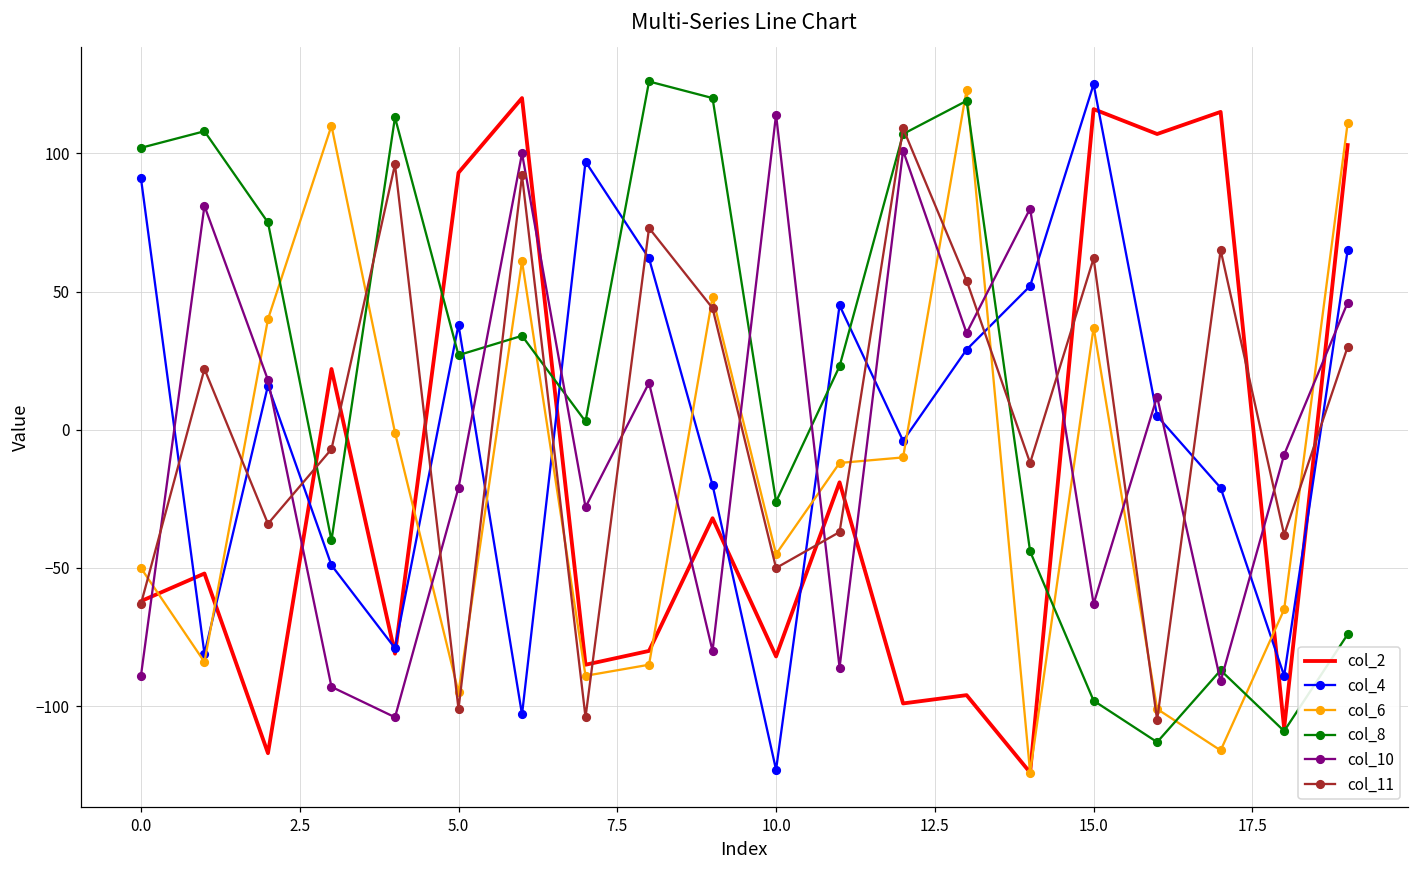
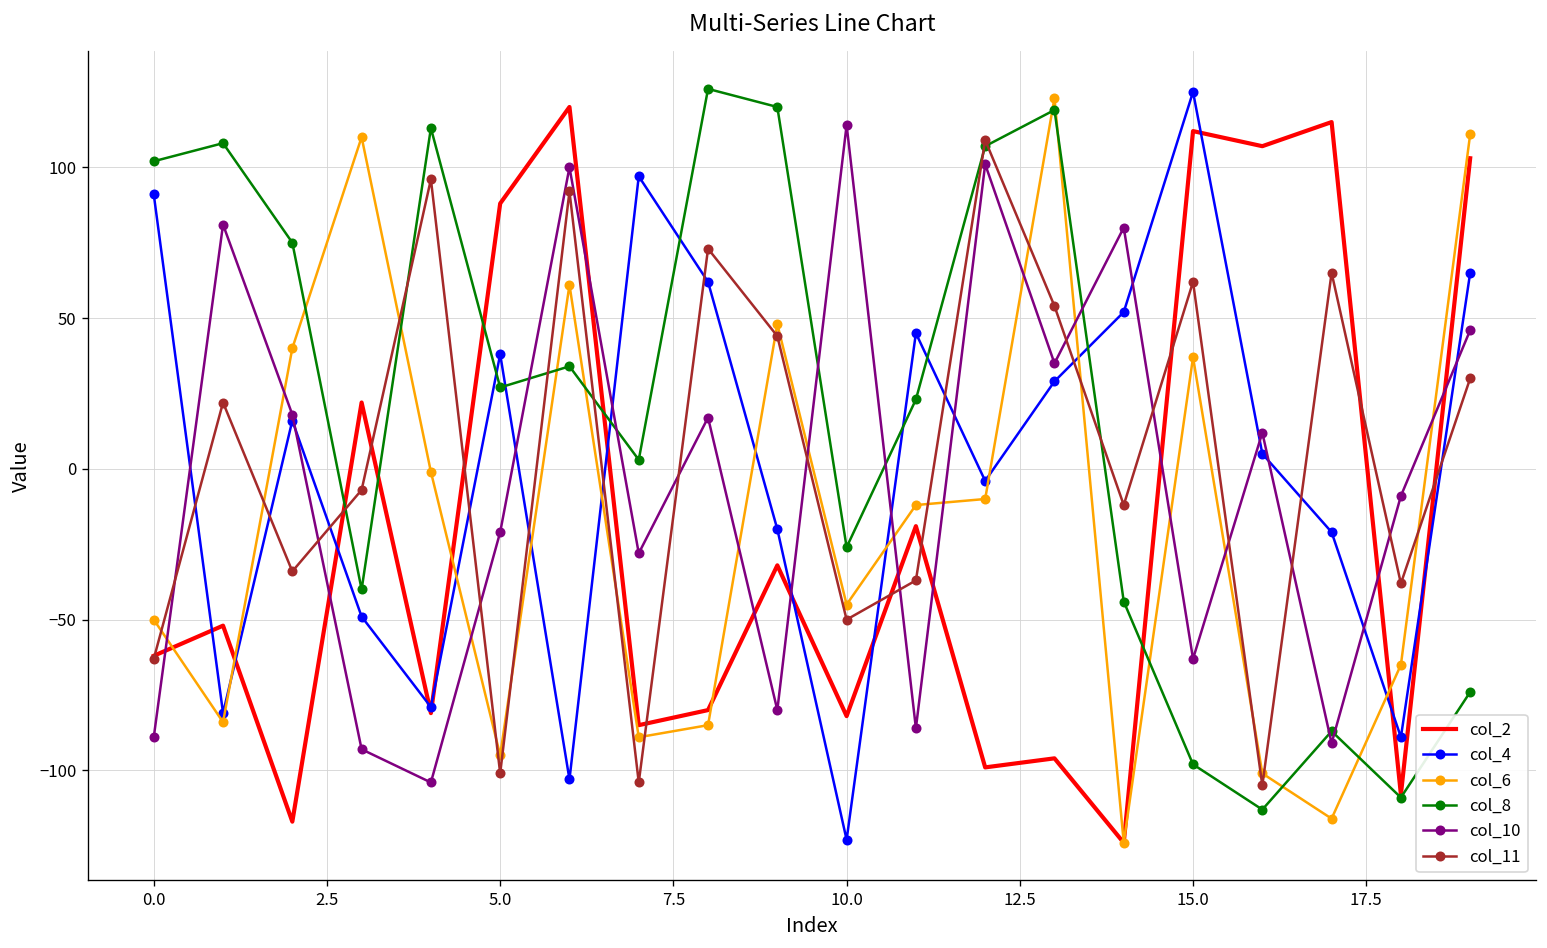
col_2, 5.0: 93 -> 88
col_2, 15.0: 116 -> 112
